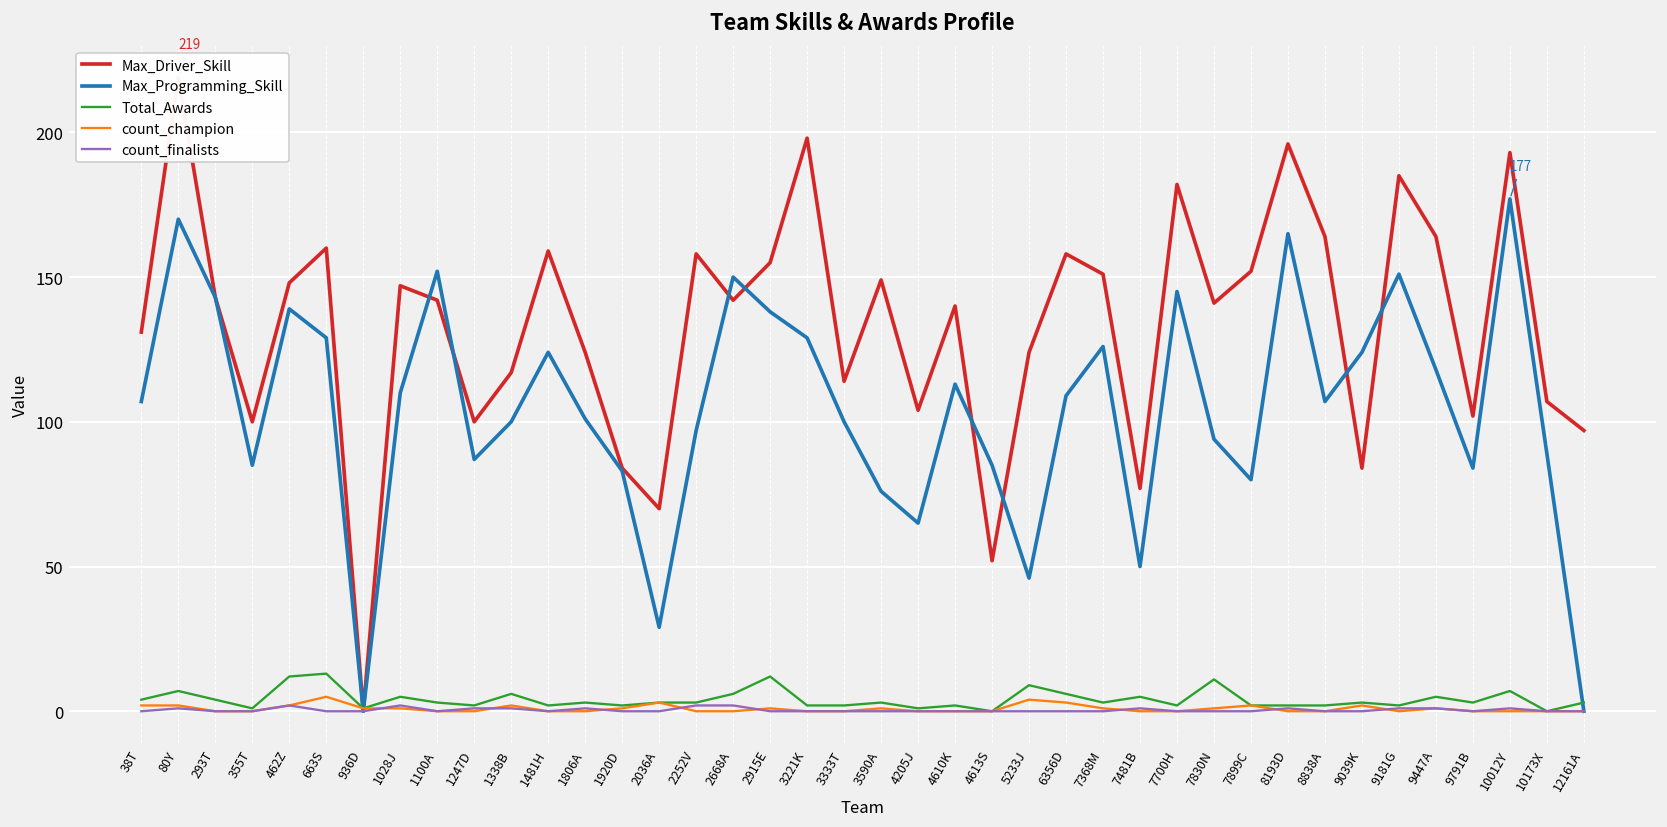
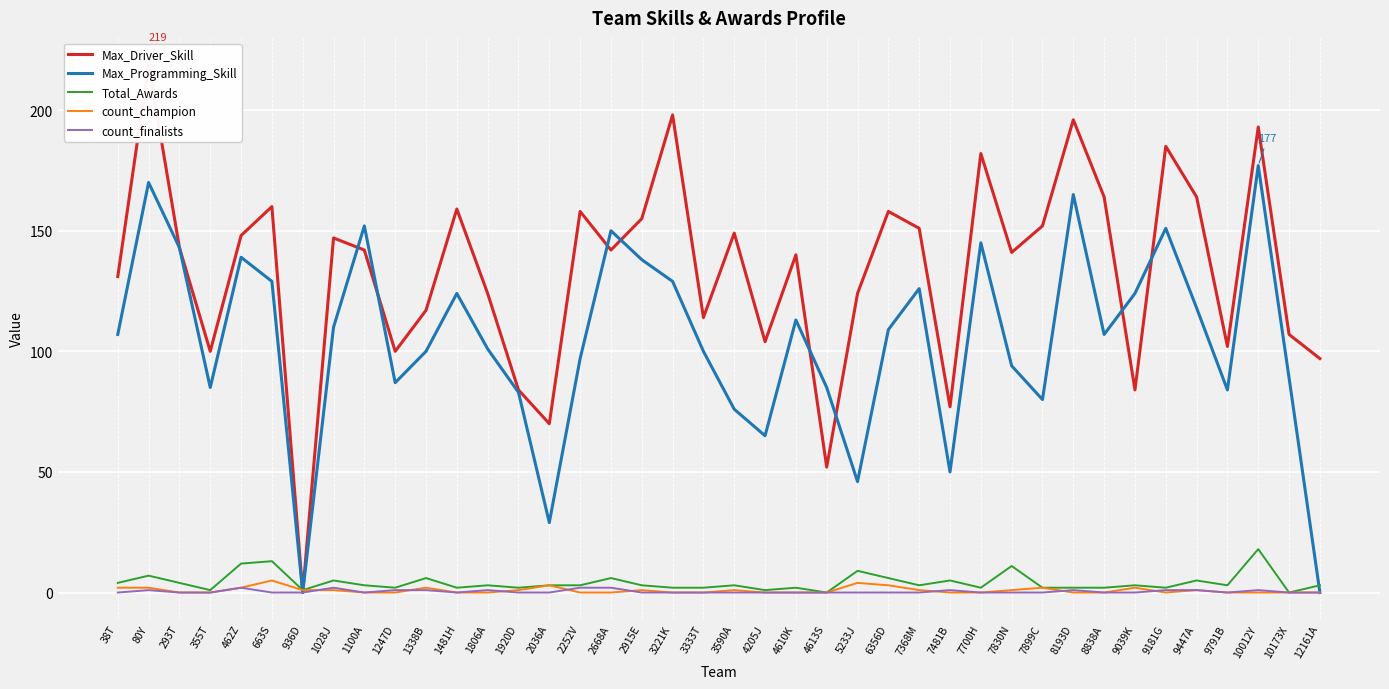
Total_Awards, 2915E: 12 -> 3
Total_Awards, 10012Y: 7 -> 18
